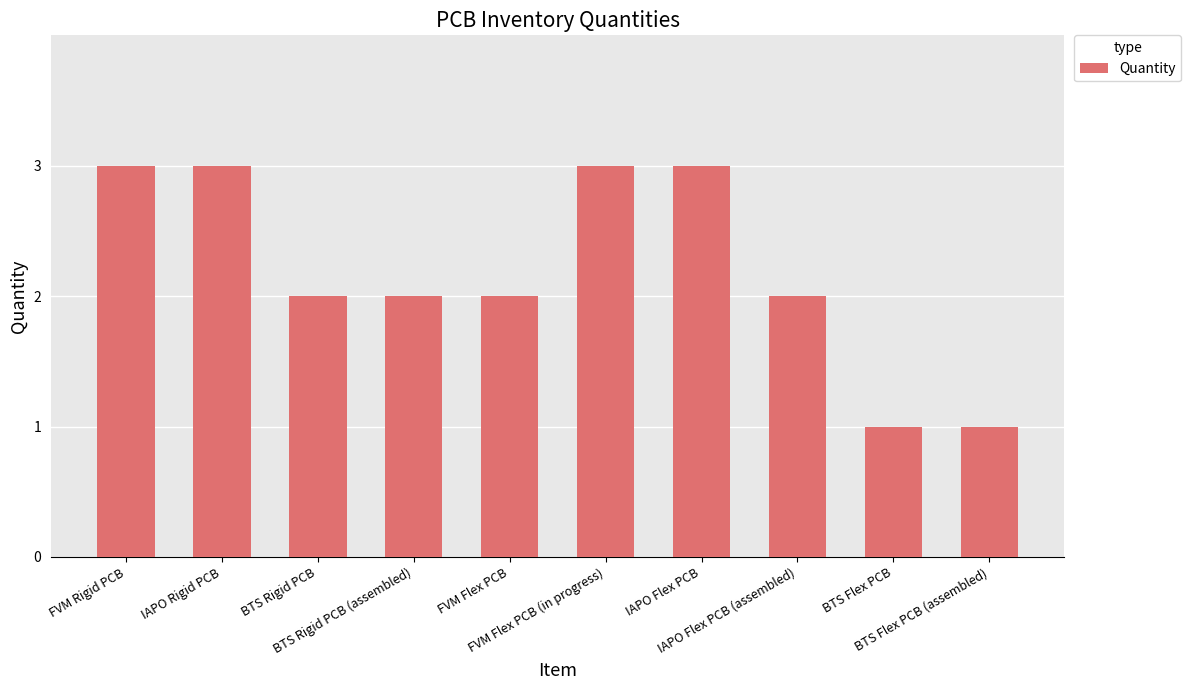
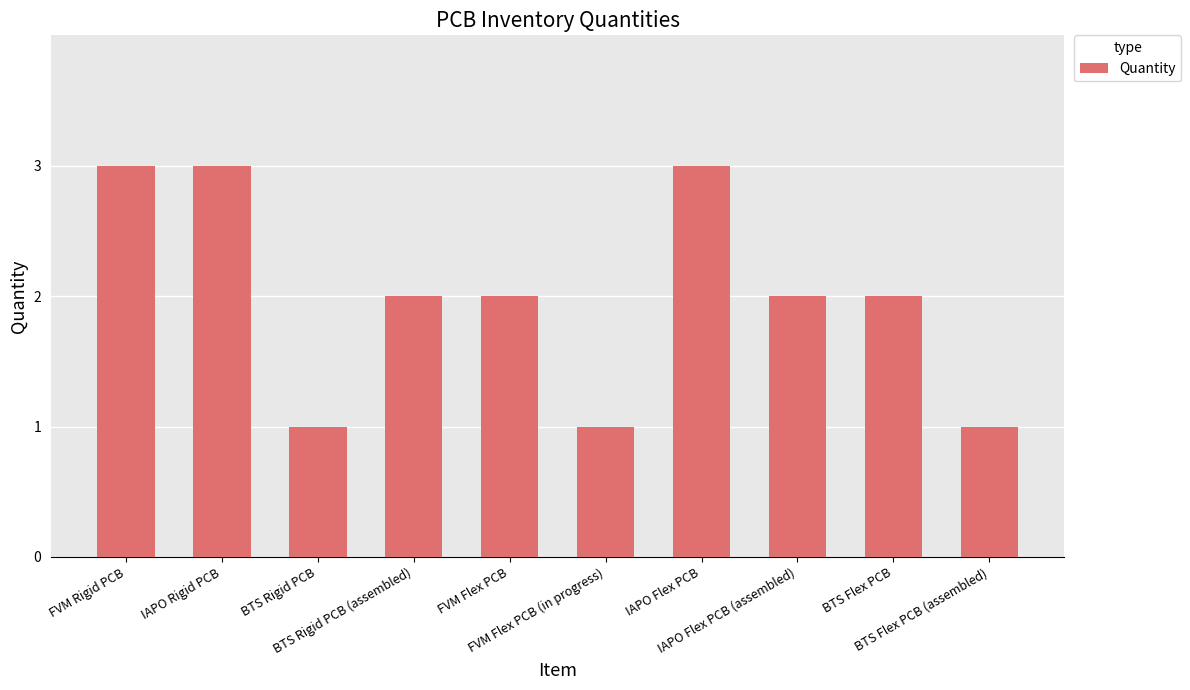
BTS Rigid PCB: 2 -> 1
FVM Flex PCB (in progress): 3 -> 1
BTS Flex PCB: 1 -> 2
